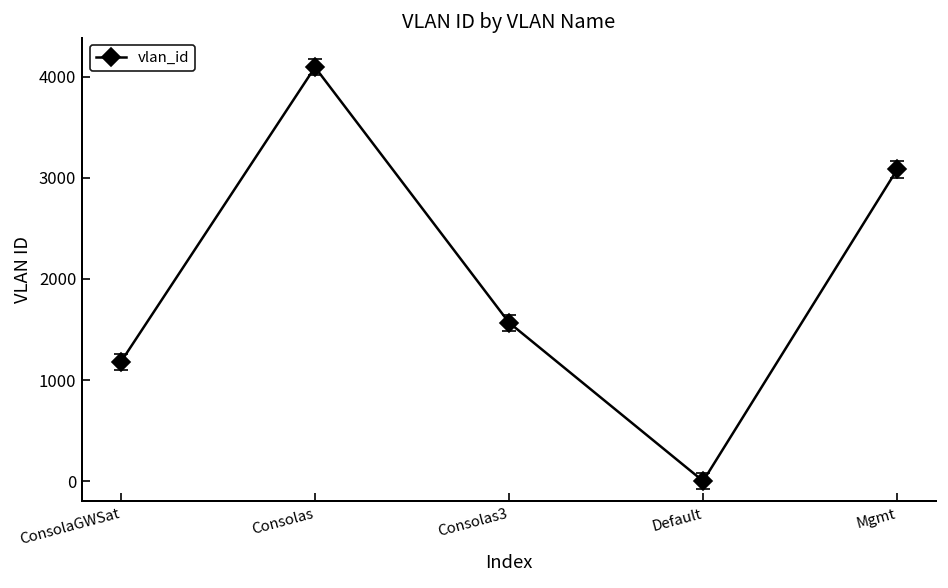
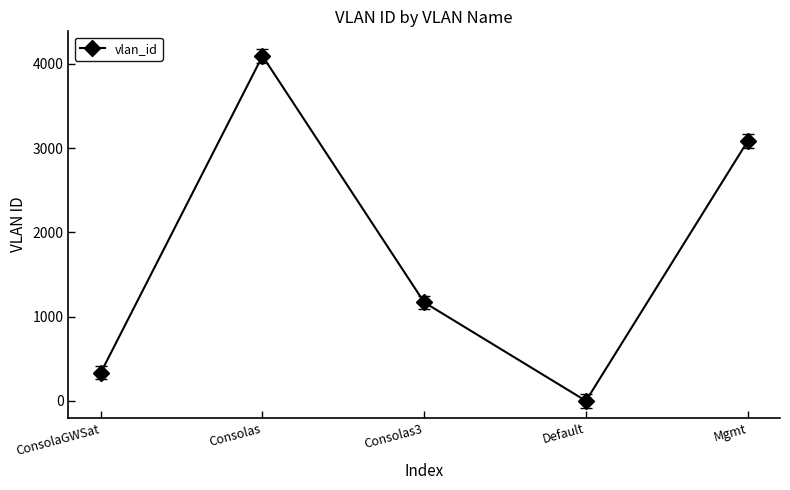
vlan_id, ConsolaGWSat: 1200 -> 300
vlan_id, Consolas3: 1600 -> 1200
